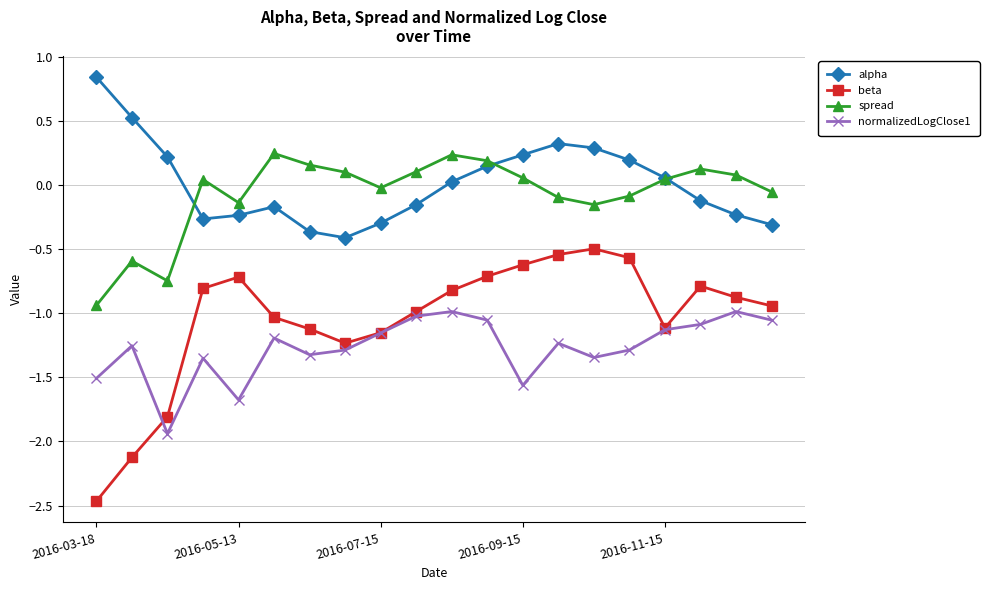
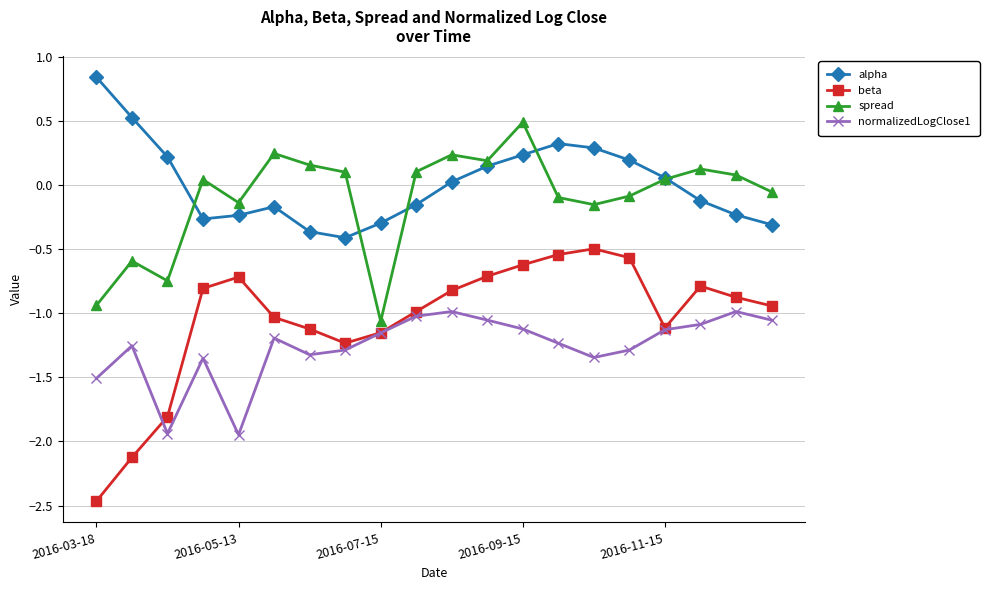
normalizedLogClose1, 2016-05-13: -1.68 -> -1.95
spread, 2016-07-15: -0.02 -> -1.06
spread, 2016-09-15: 0.05 -> 0.49
normalizedLogClose1, 2016-09-15: -1.56 -> -1.12
